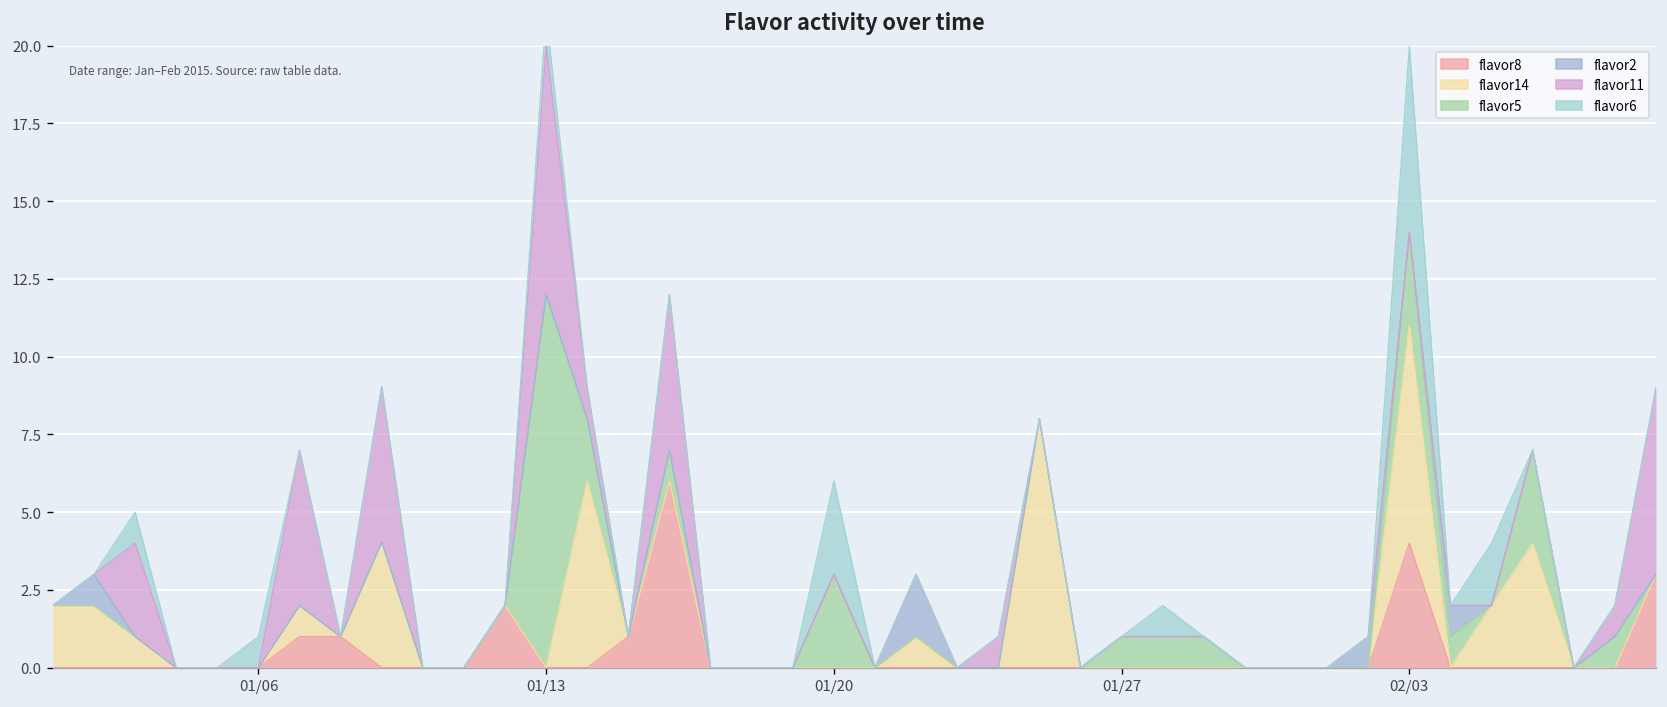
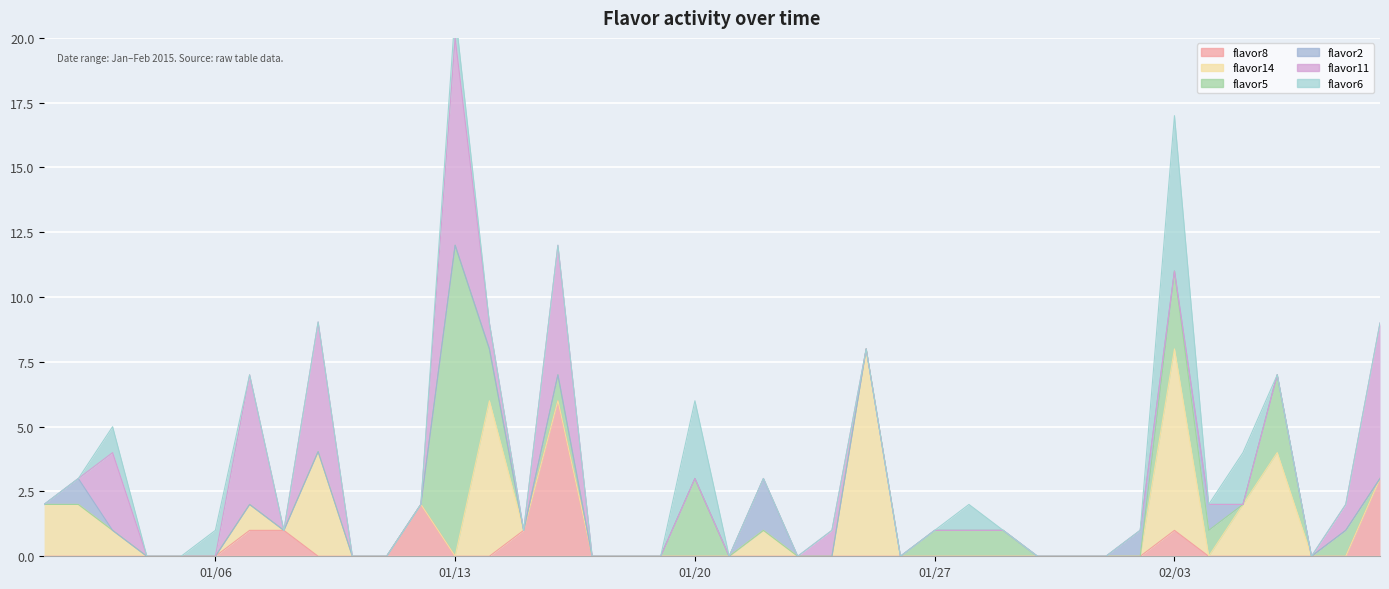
flavor8, 02/03: 4 -> 1
